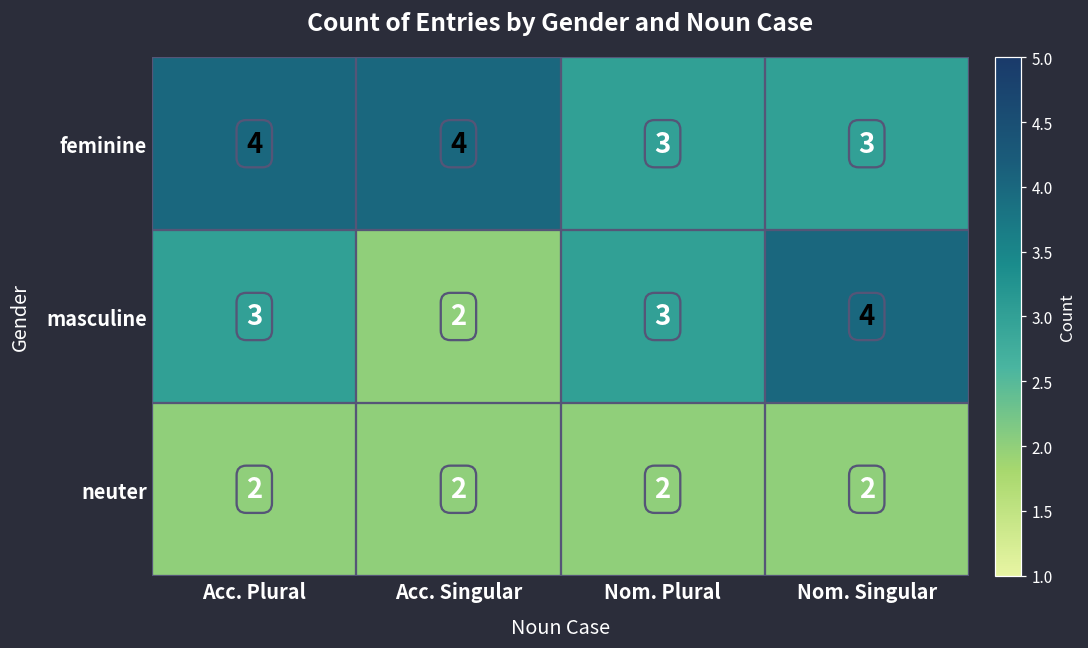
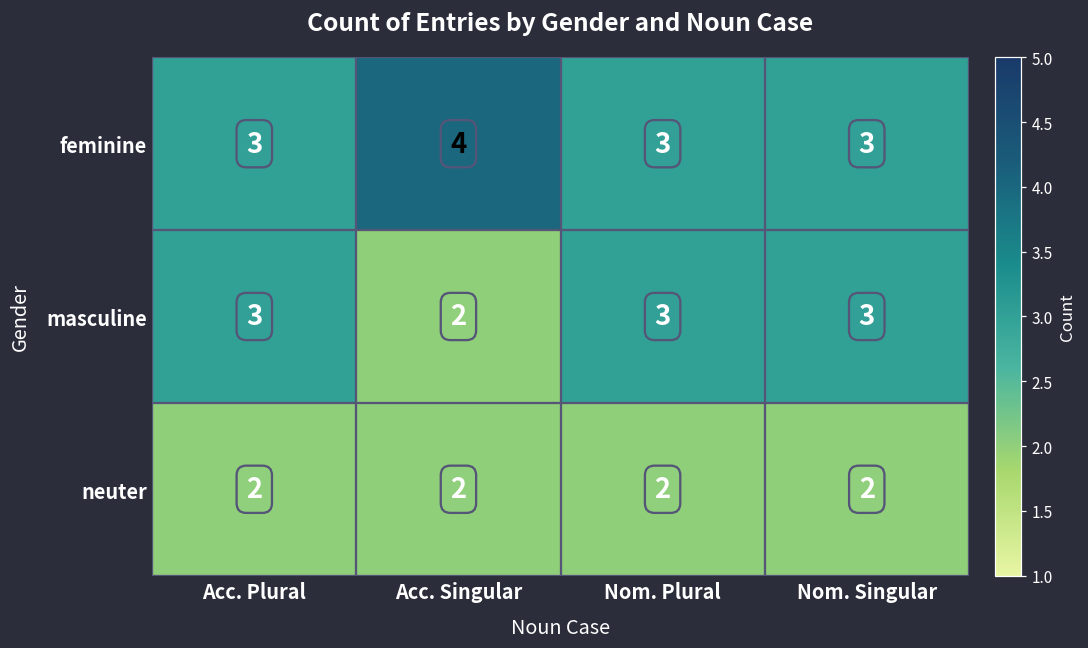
feminine, Acc. Plural: 4 -> 3
masculine, Nom. Singular: 4 -> 3
